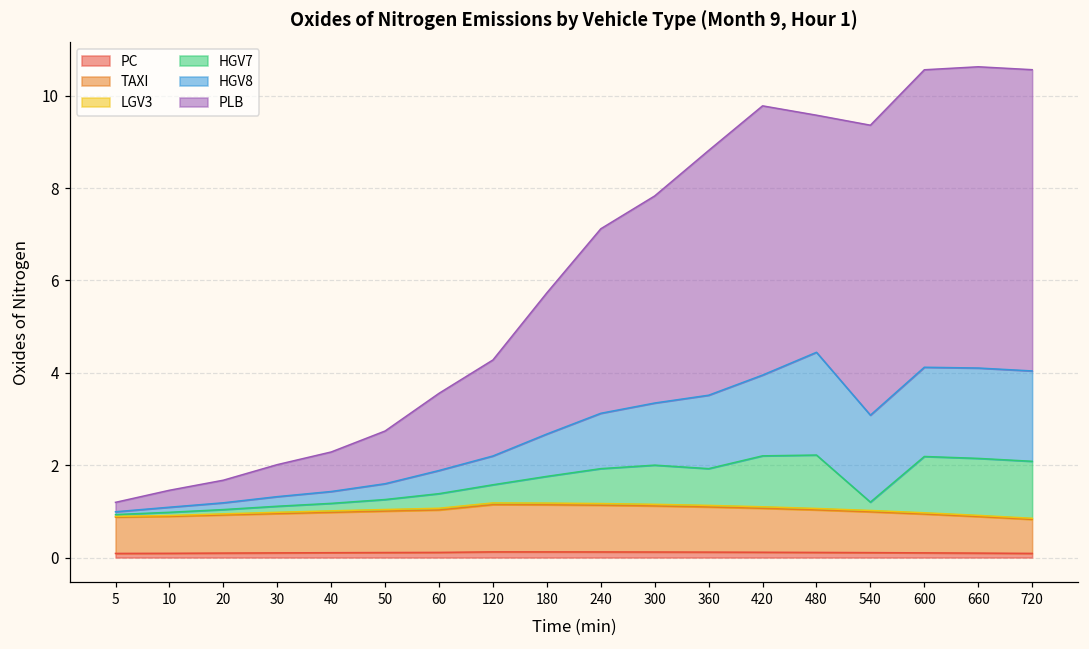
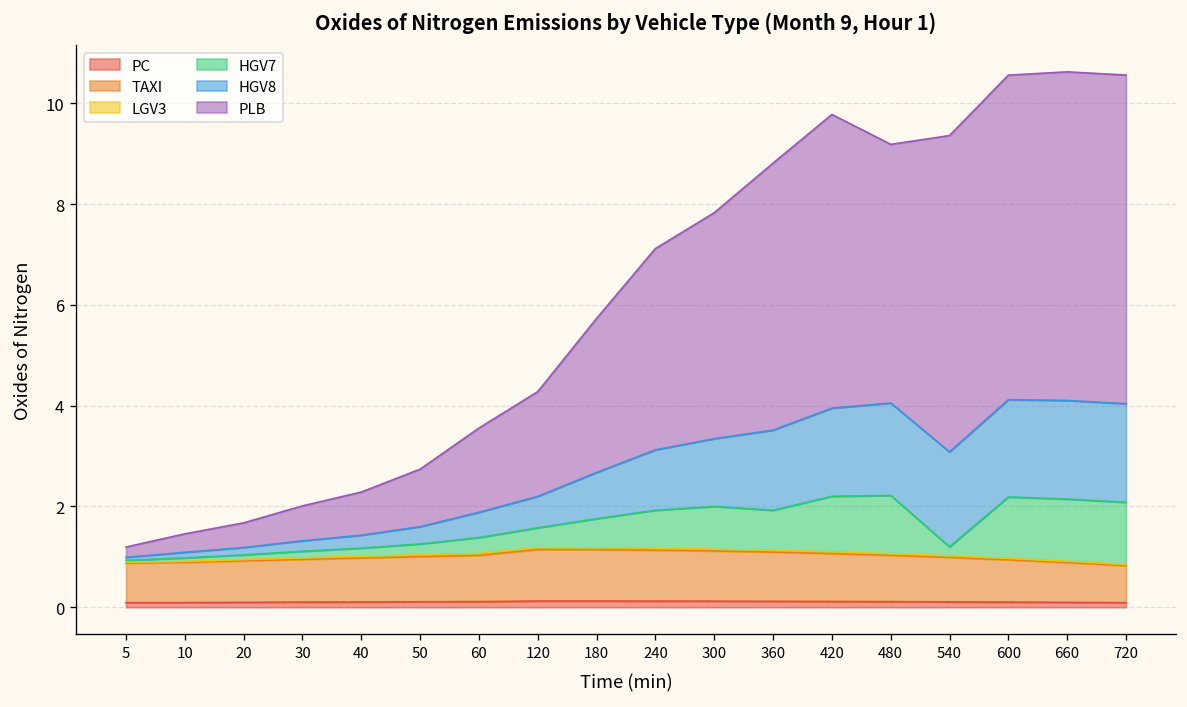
HGV8, 480: 2.2 -> 1.8
